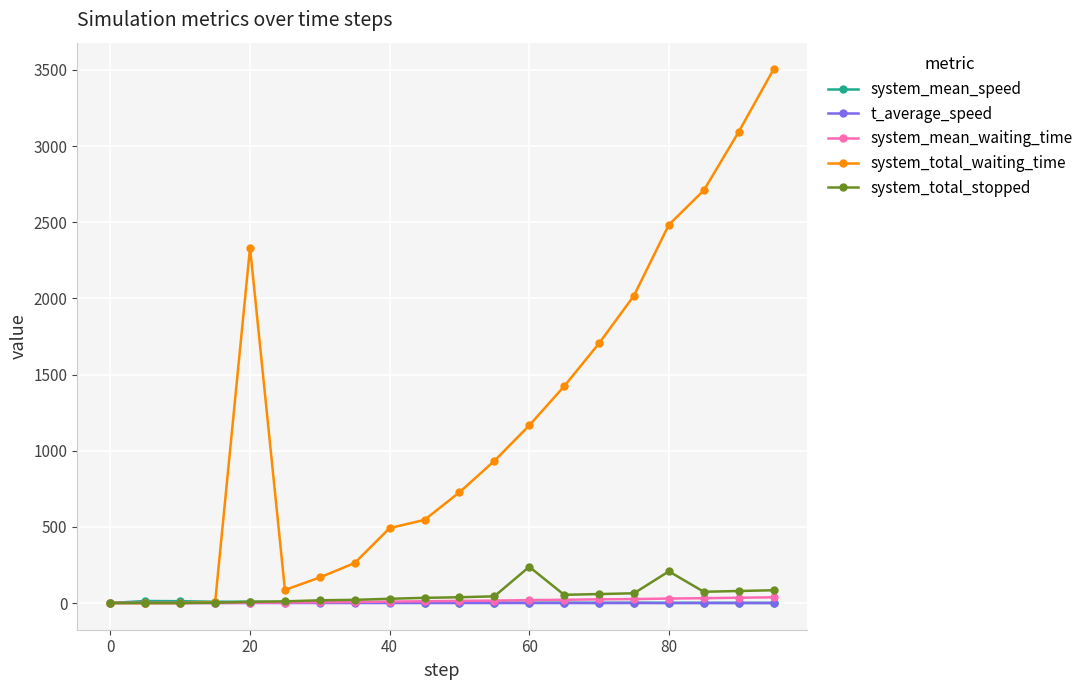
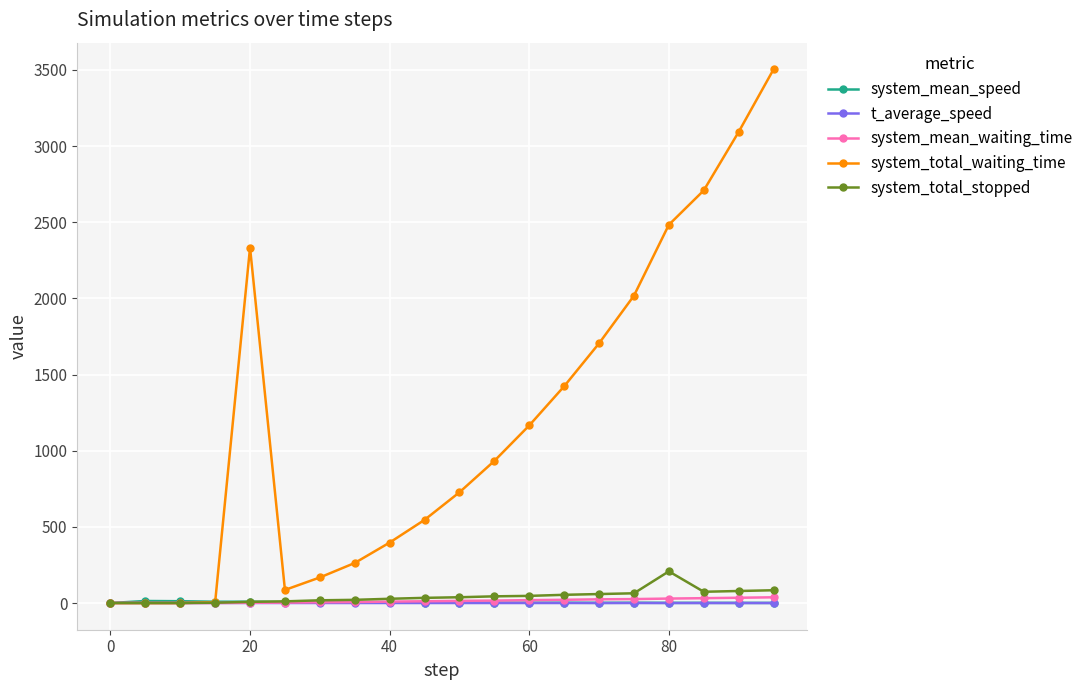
system_total_waiting_time, 40: 490 -> 400
system_total_stopped, 60: 240 -> 50
